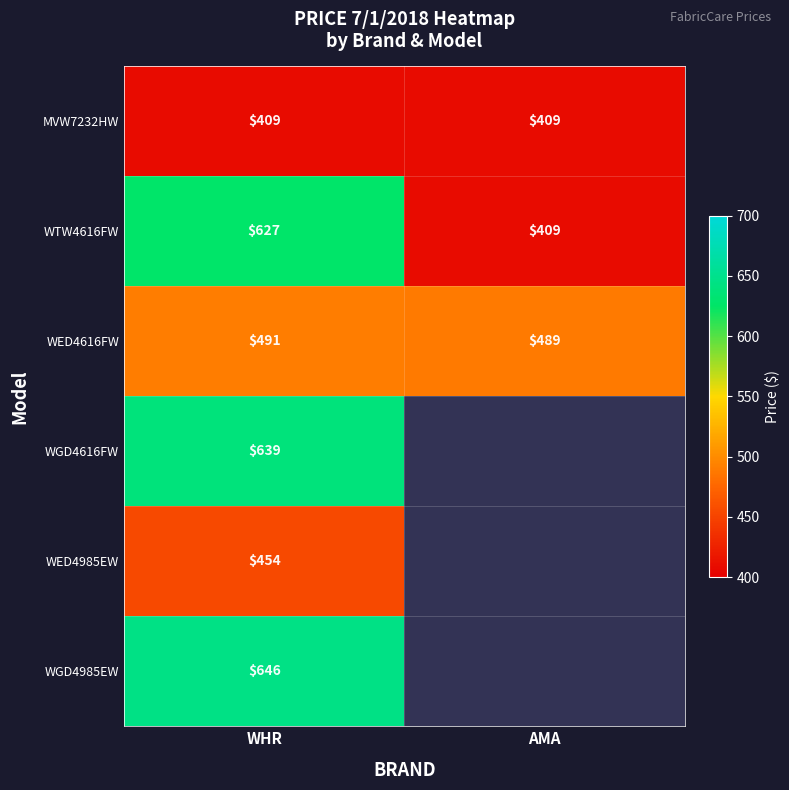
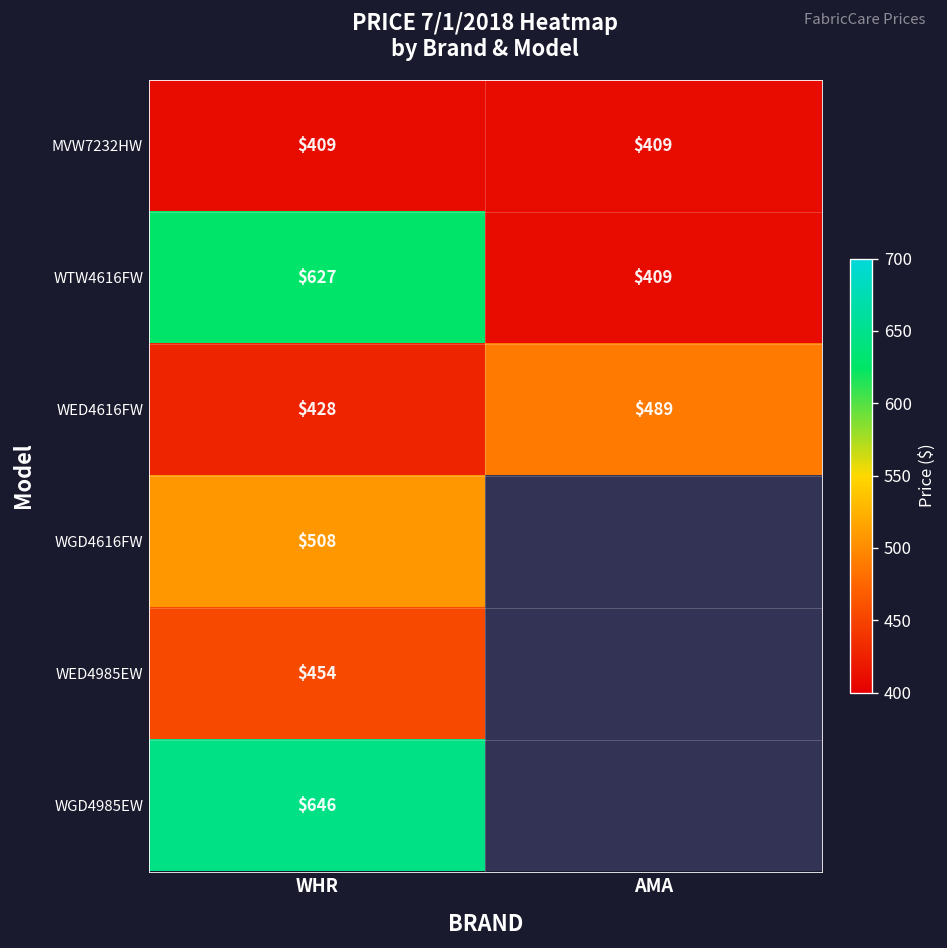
WED4616FW, WHR: $491 -> $428
WGD4616FW, WHR: $639 -> $508
